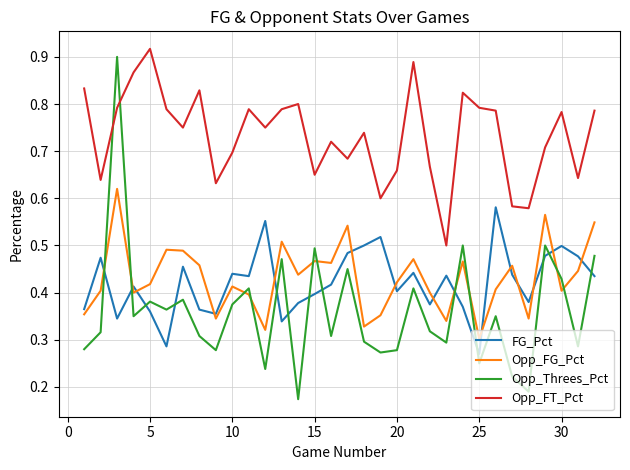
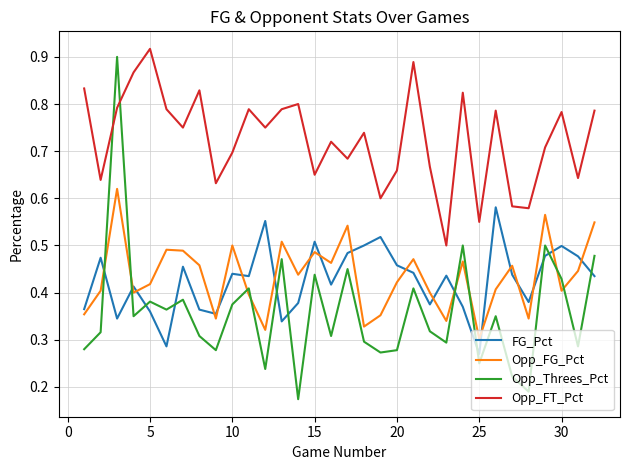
Opp_FG_Pct, 10: 0.41 -> 0.50
FG_Pct, 15: 0.40 -> 0.51
Opp_FG_Pct, 15: 0.47 -> 0.49
Opp_Threes_Pct, 15: 0.49 -> 0.44
FG_Pct, 20: 0.40 -> 0.46
Opp_FT_Pct, 25: 0.79 -> 0.55
